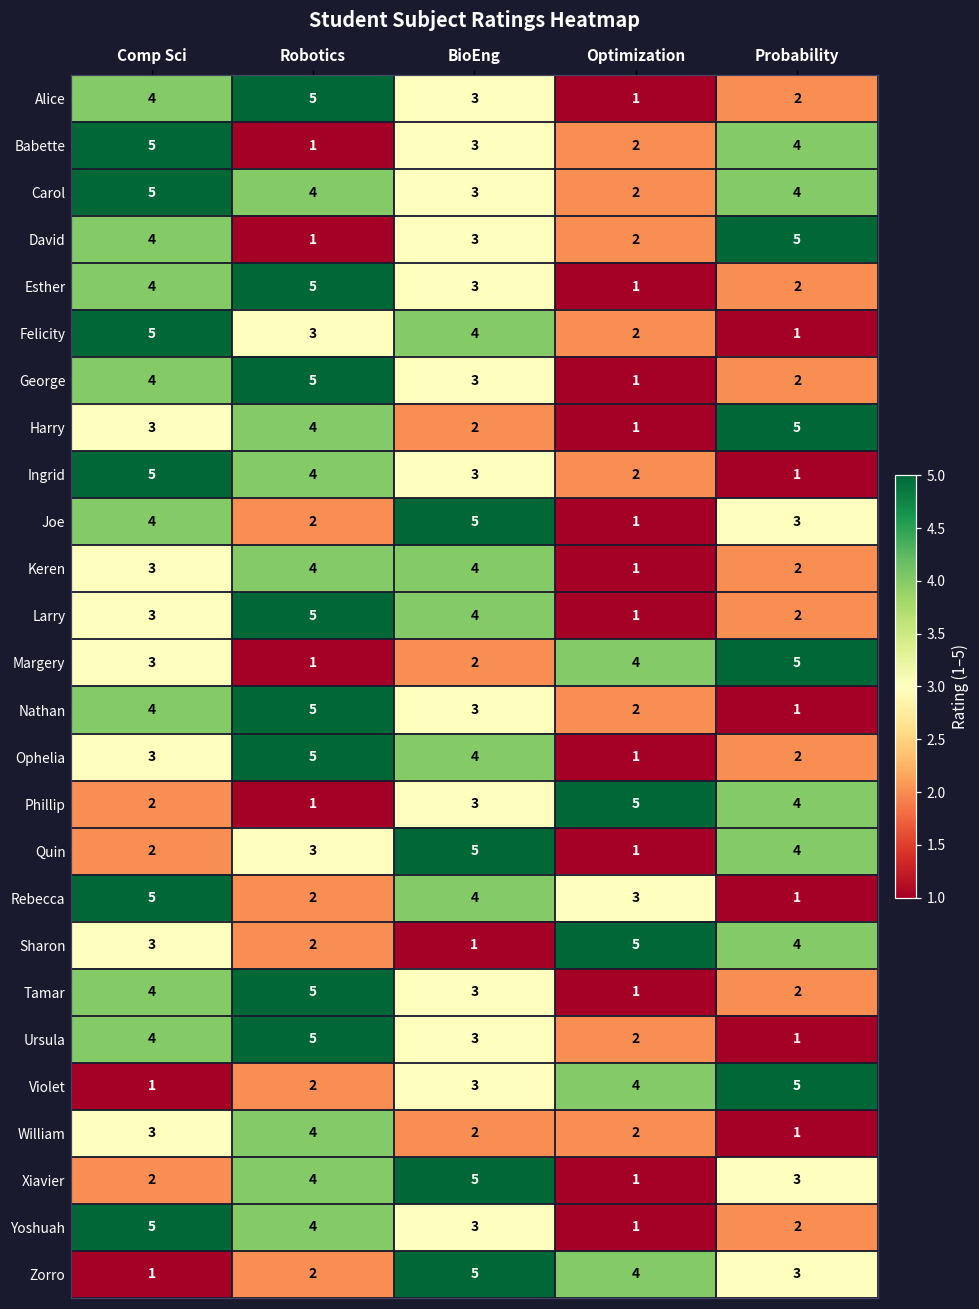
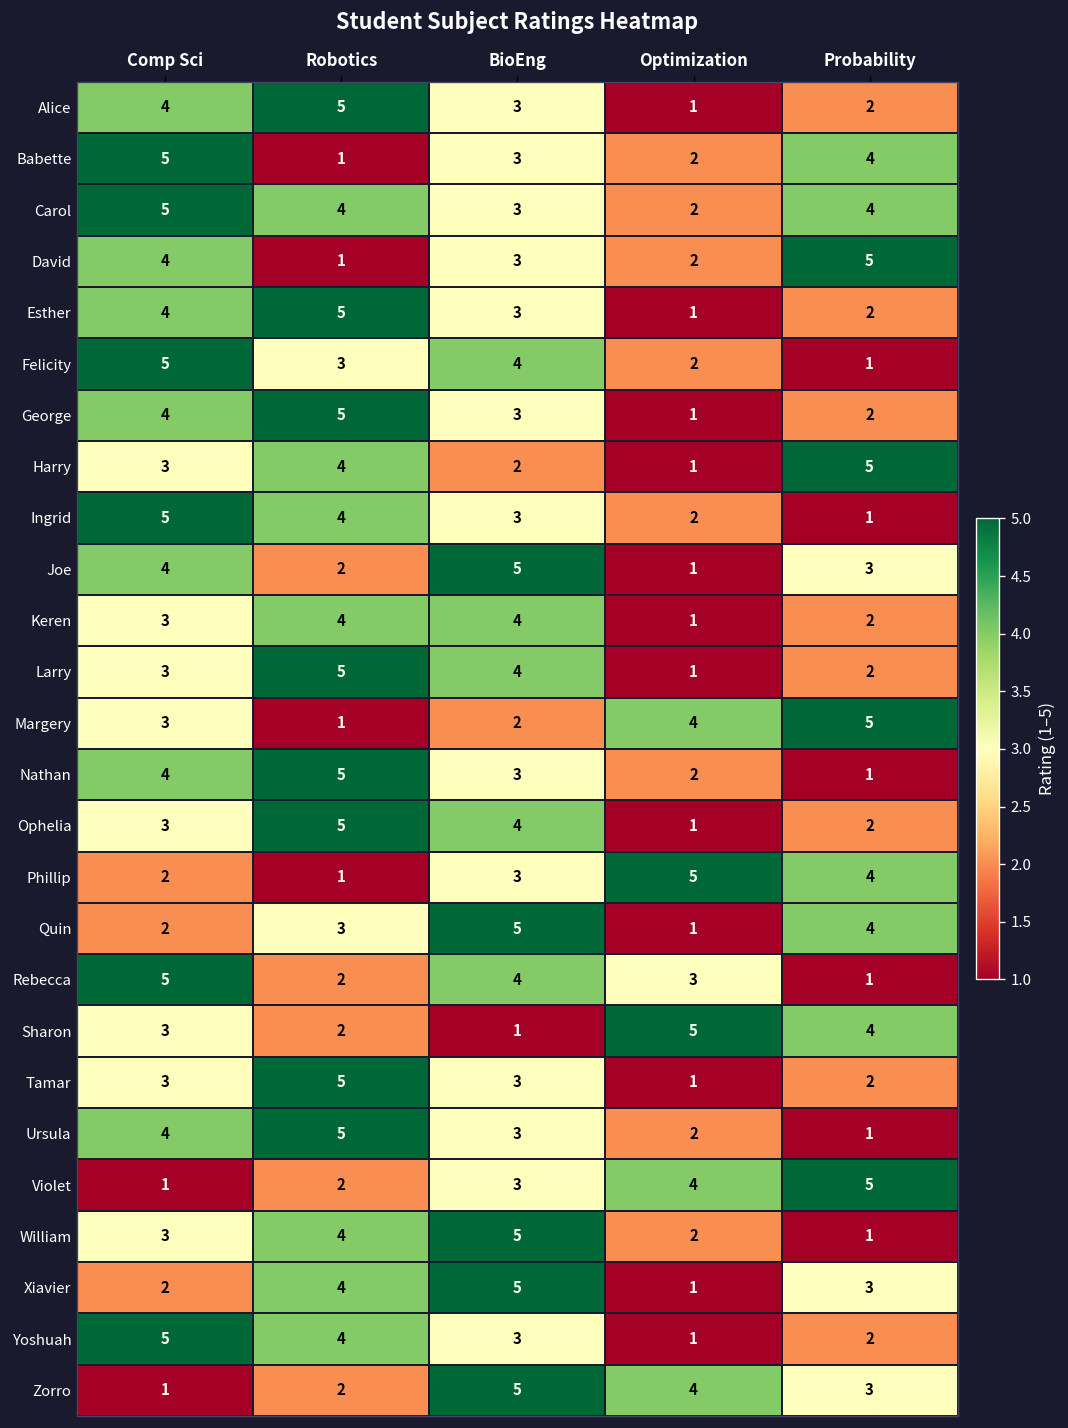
Tamar, Comp Sci: 4 -> 3
William, BioEng: 2 -> 5
